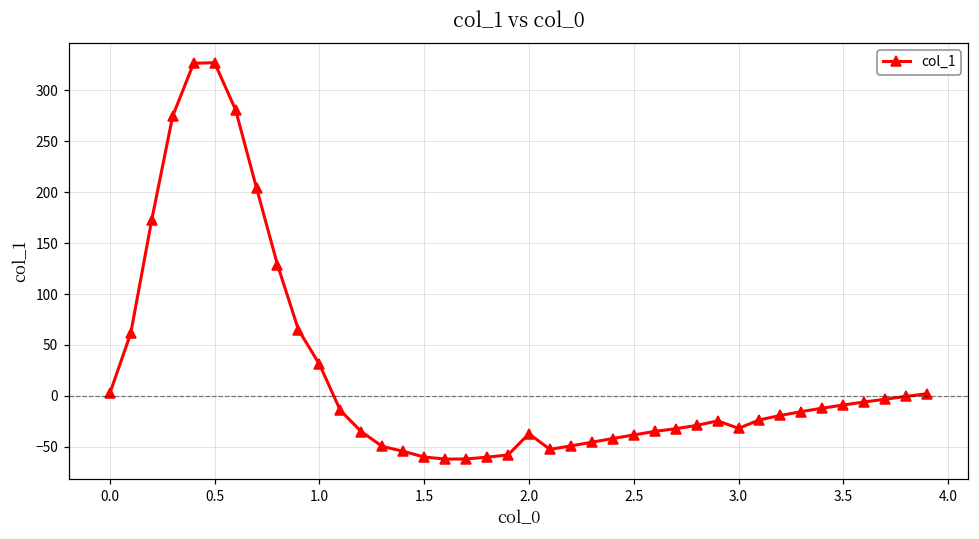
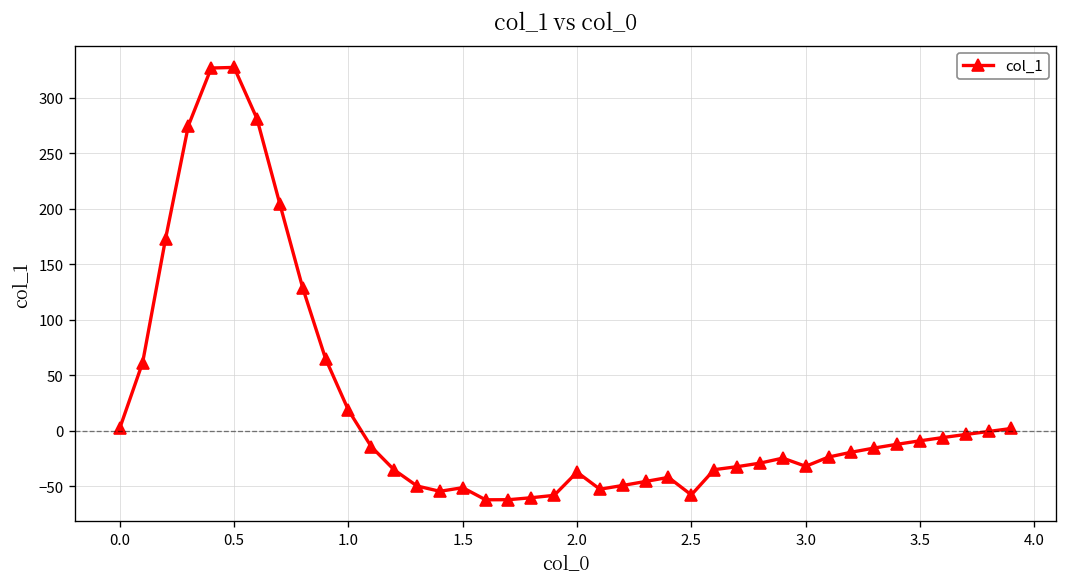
1.0: 30 -> 20
1.5: -60 -> -50
2.5: -40 -> -60
